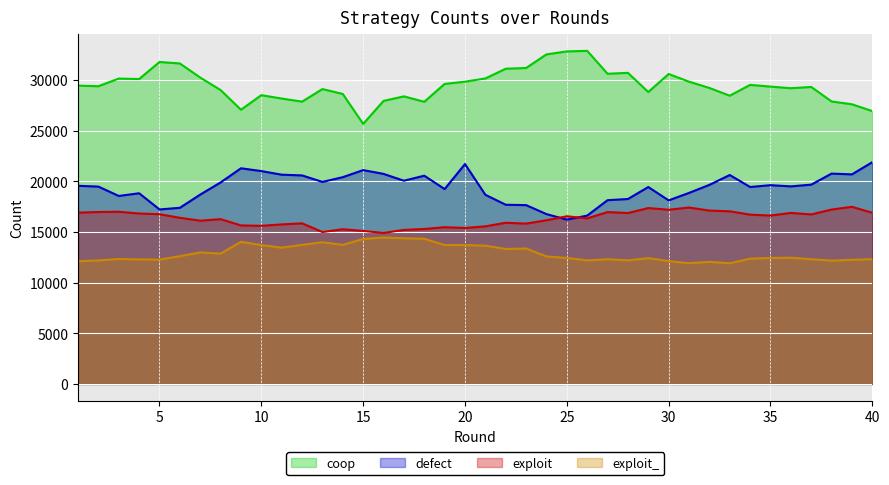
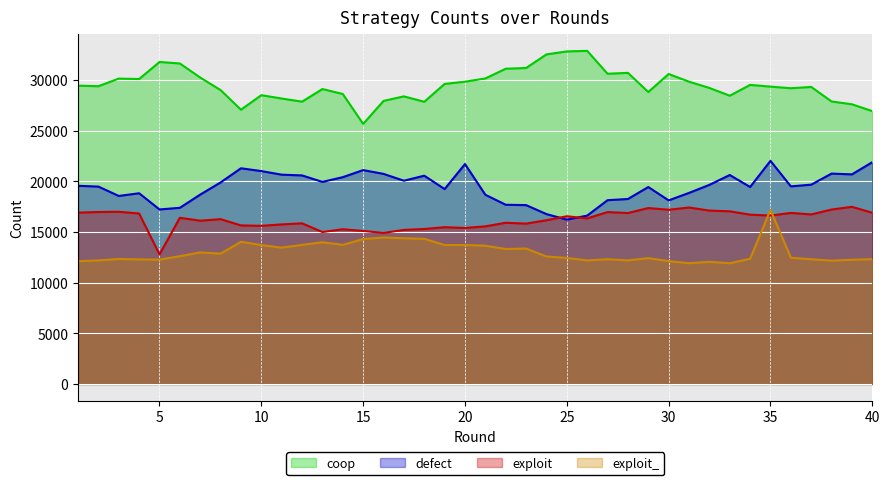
exploit, 5: 16700 -> 12800
defect, 35: 19600 -> 22000
exploit_, 35: 12400 -> 17200
